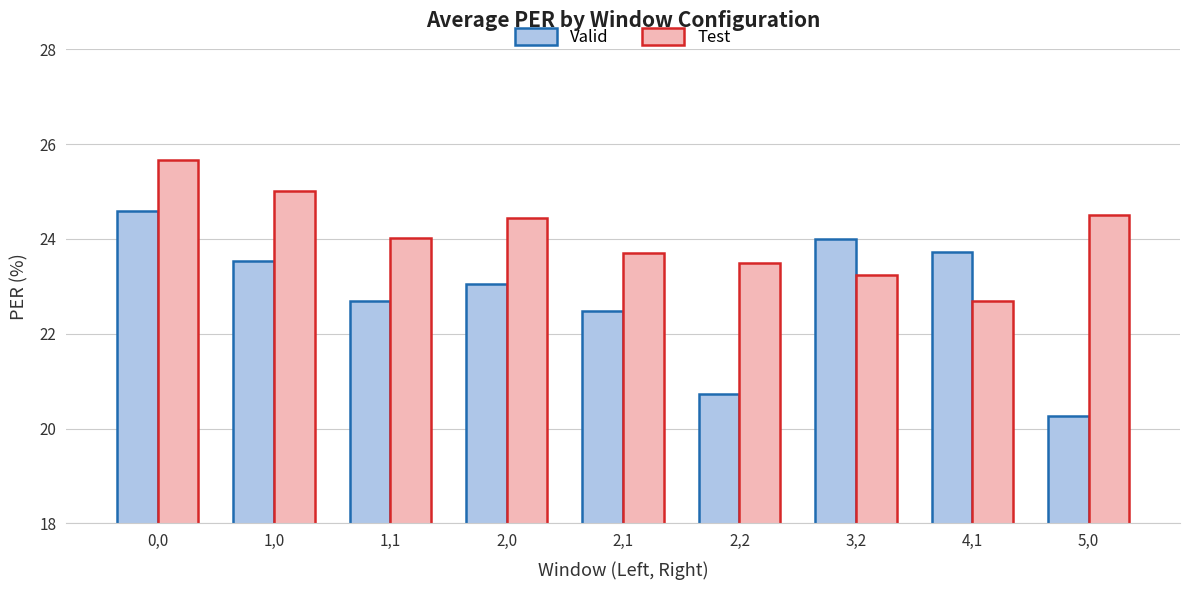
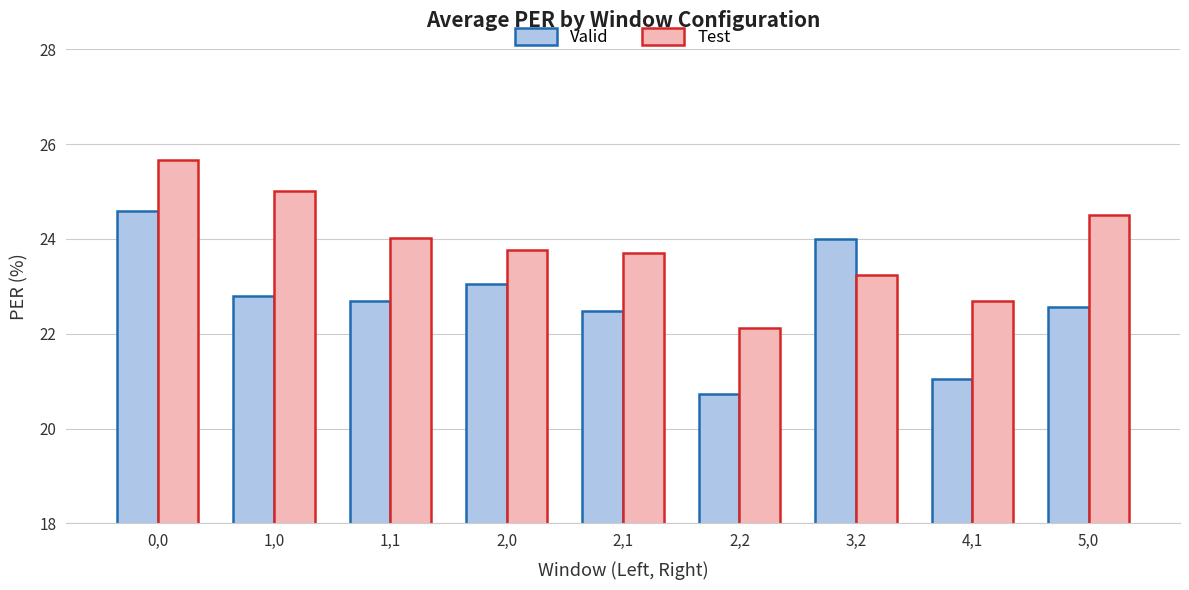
Valid, 1,0: 23.5 -> 22.8
Test, 2,0: 24.4 -> 23.8
Test, 2,2: 23.5 -> 22.1
Valid, 4,1: 23.7 -> 21.0
Valid, 5,0: 20.3 -> 22.6
